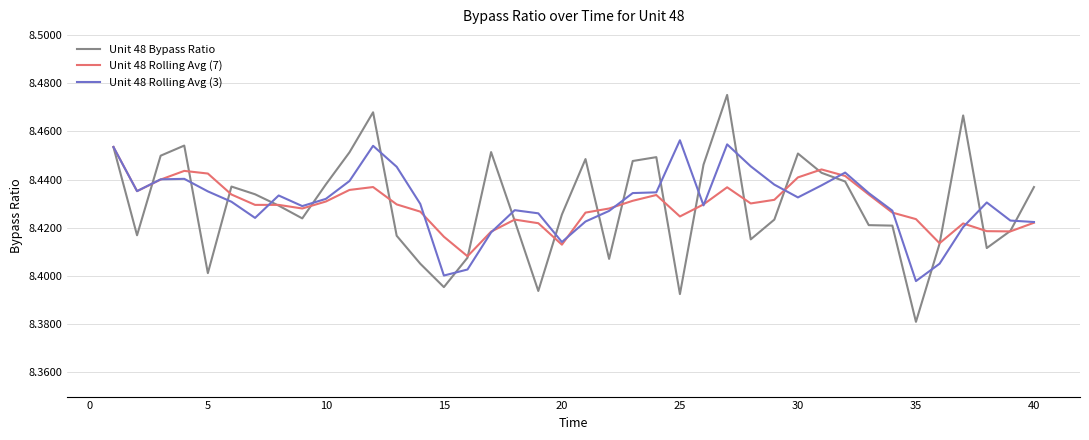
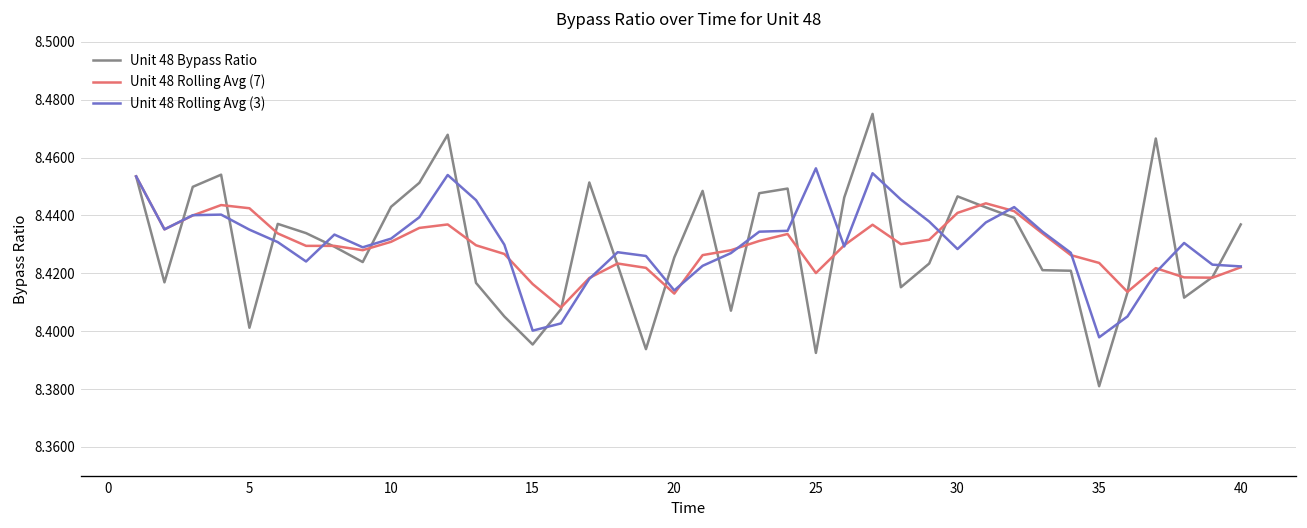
Unit 48 Bypass Ratio, 10: 8.438 -> 8.443
Unit 48 Rolling Avg (7), 25: 8.425 -> 8.420
Unit 48 Bypass Ratio, 30: 8.451 -> 8.447
Unit 48 Rolling Avg (3), 30: 8.433 -> 8.428
